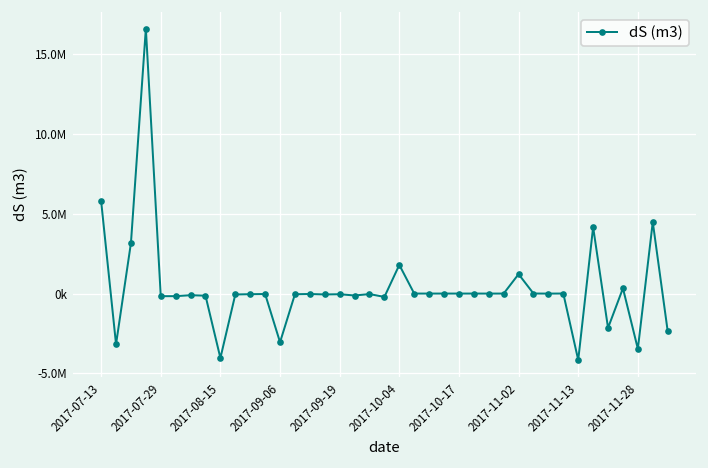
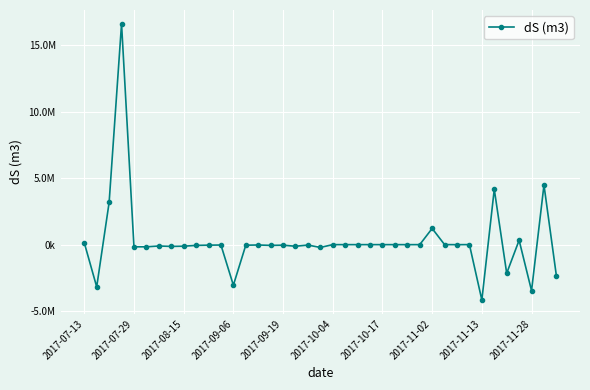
2017-07-13: 5800000 -> 100000
2017-08-15: -4000000 -> -100000
2017-10-04: 1800000 -> 0
